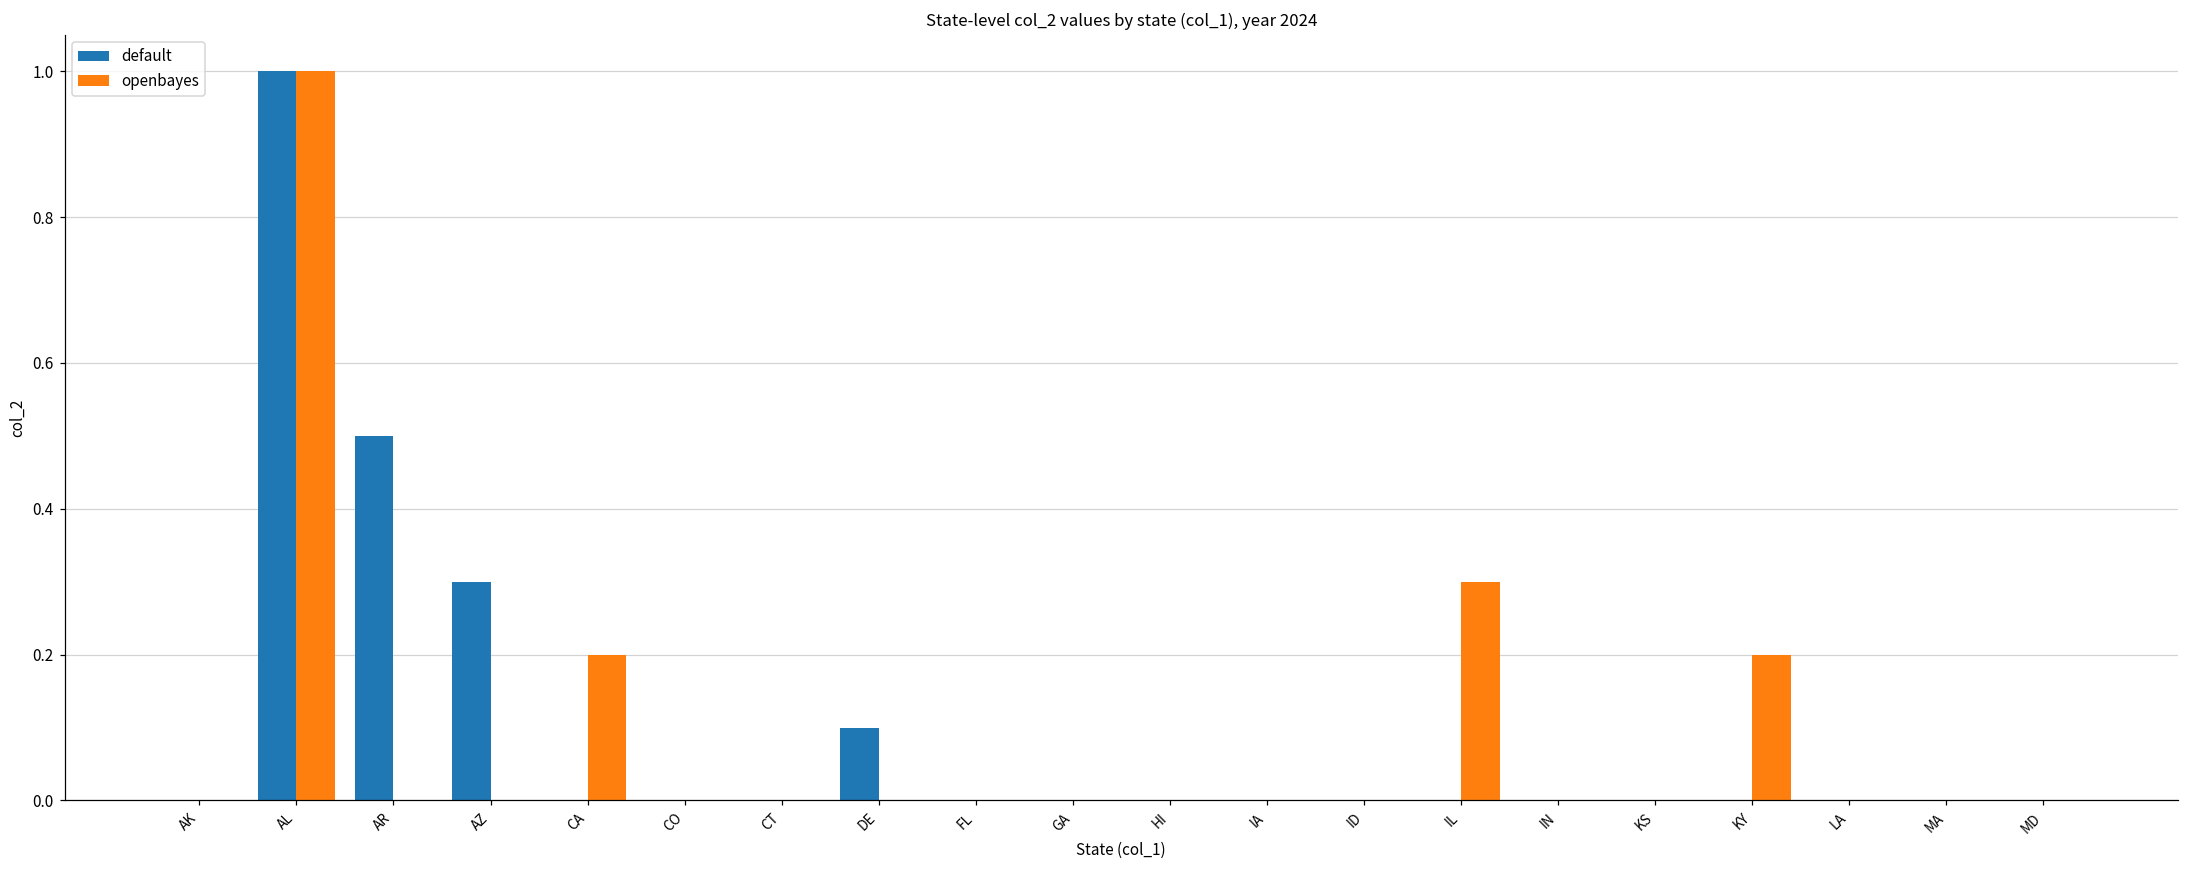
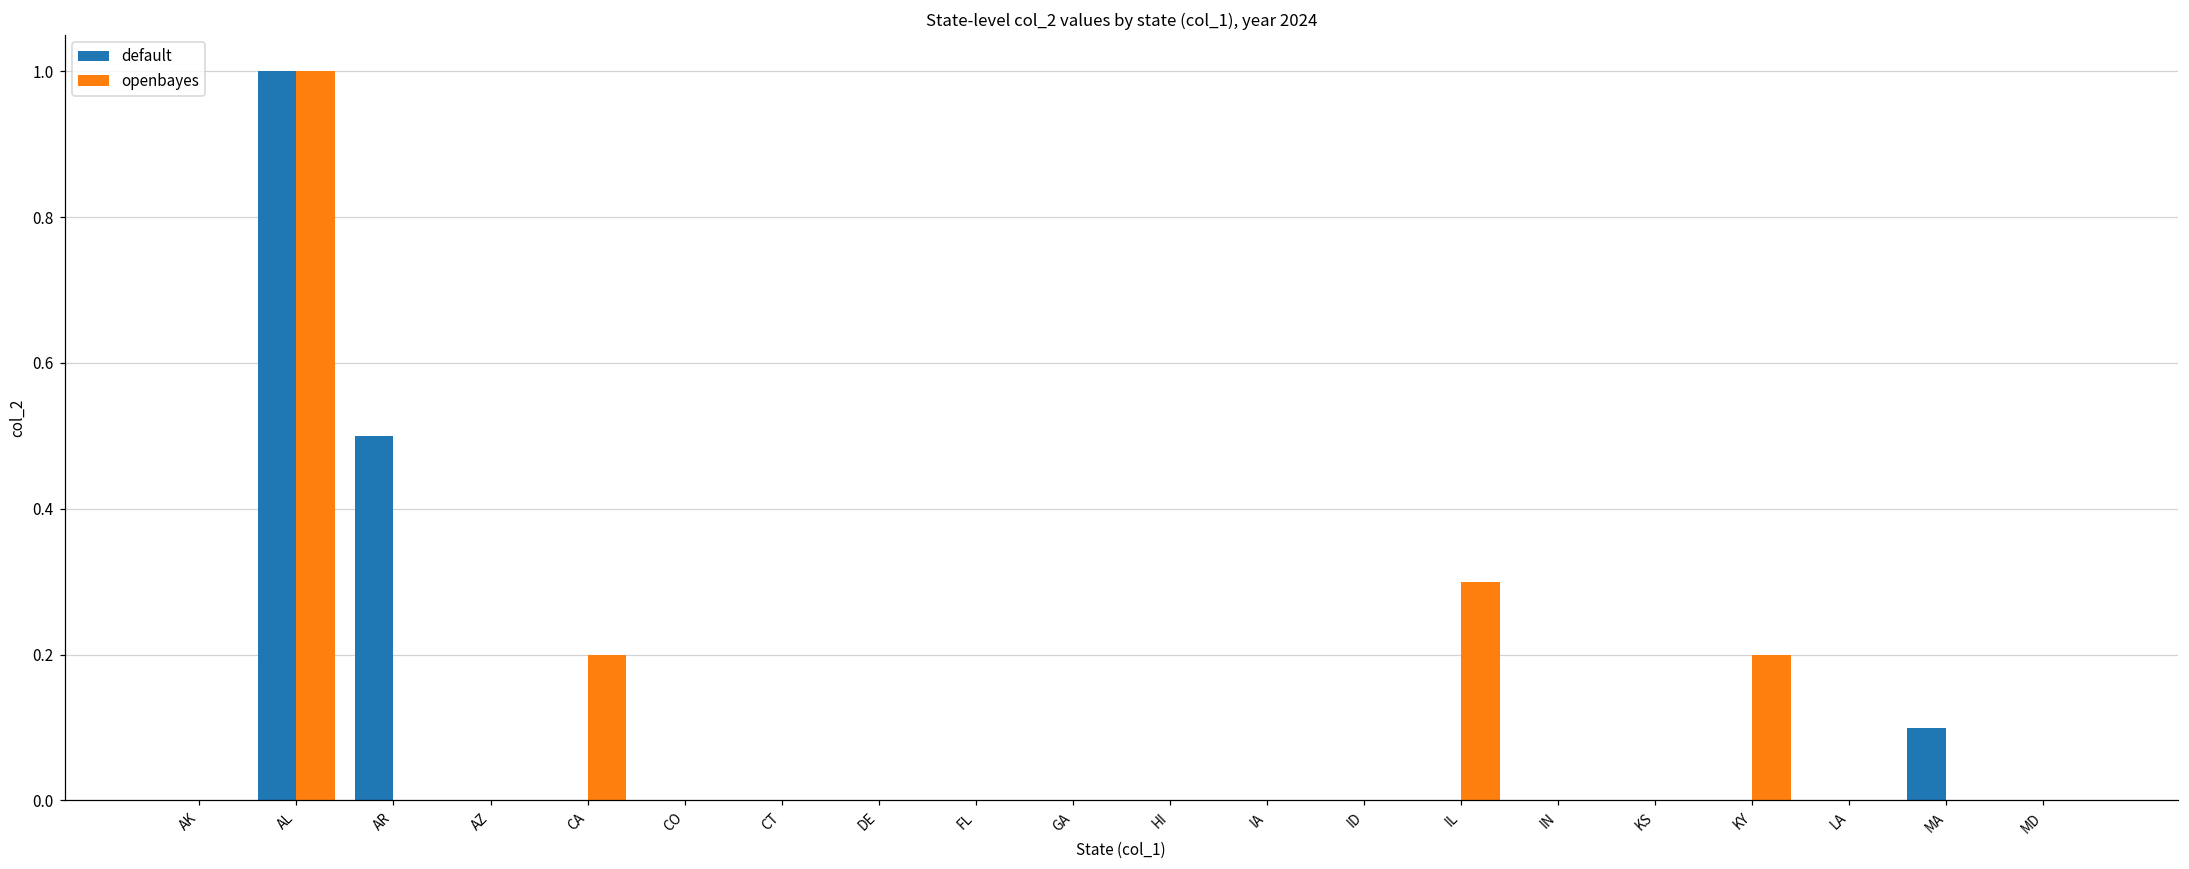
default, AZ: 0.3 -> 0.0
default, DE: 0.1 -> 0.0
default, MA: 0.0 -> 0.1
